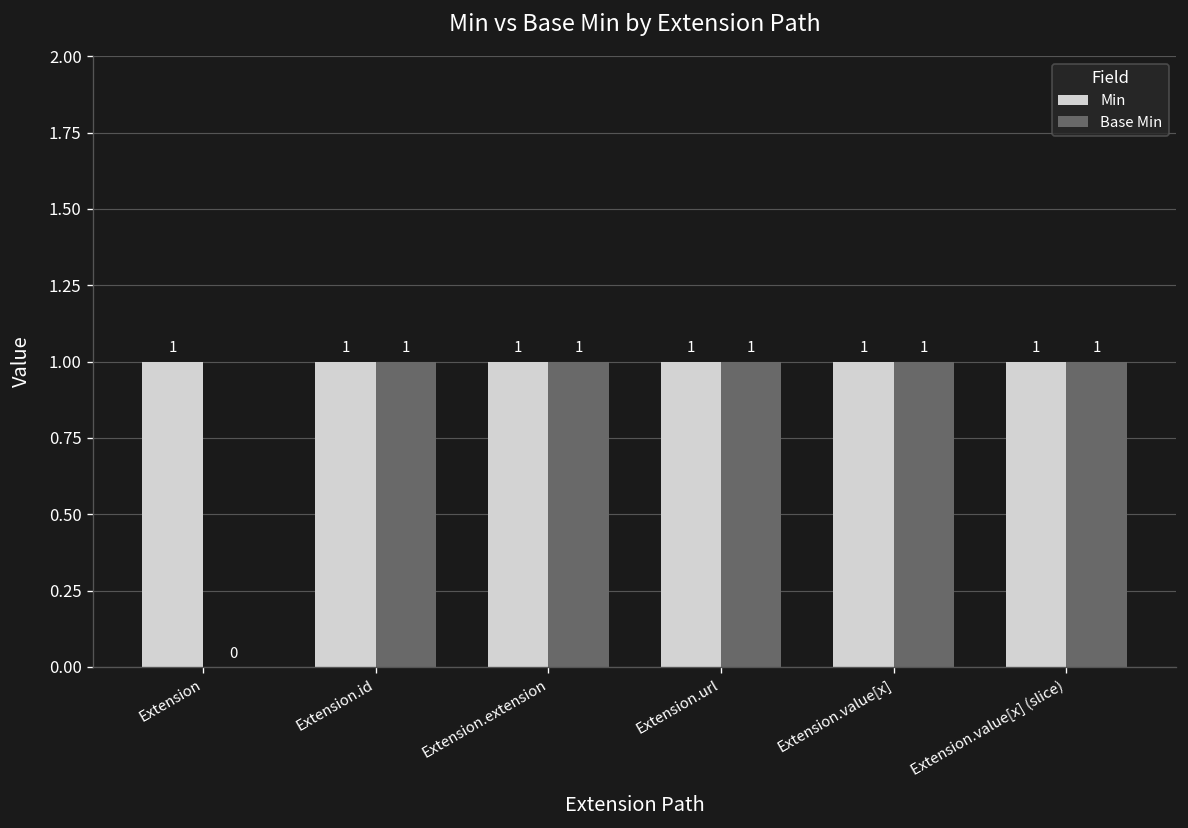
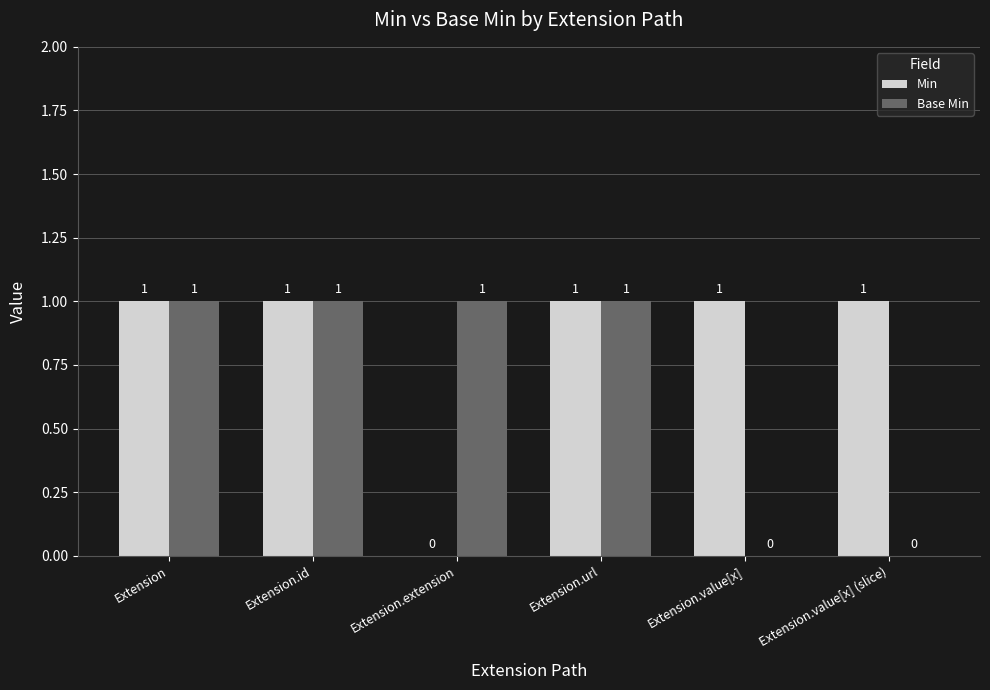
Base Min, Extension: 0 -> 1
Min, Extension.extension: 1 -> 0
Base Min, Extension.value[x]: 1 -> 0
Base Min, Extension.value[x] (slice): 1 -> 0
